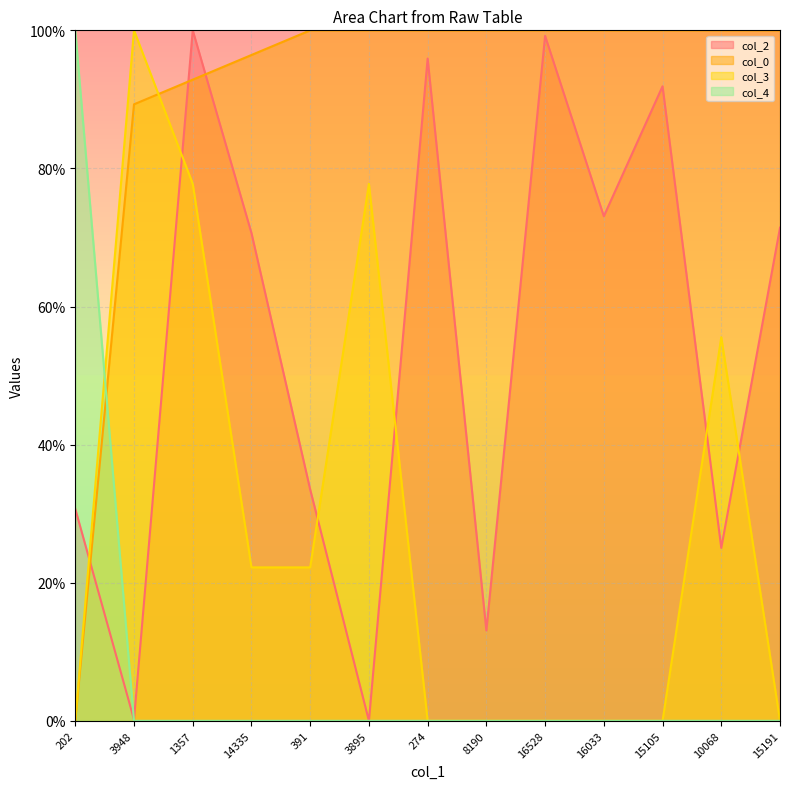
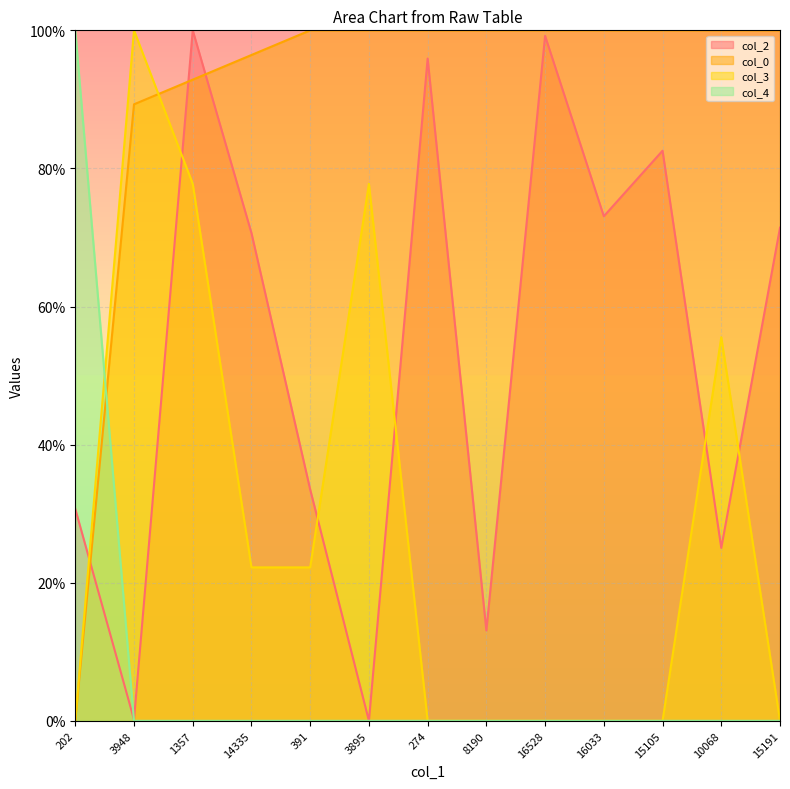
col_2, 15105: 92% -> 83%
